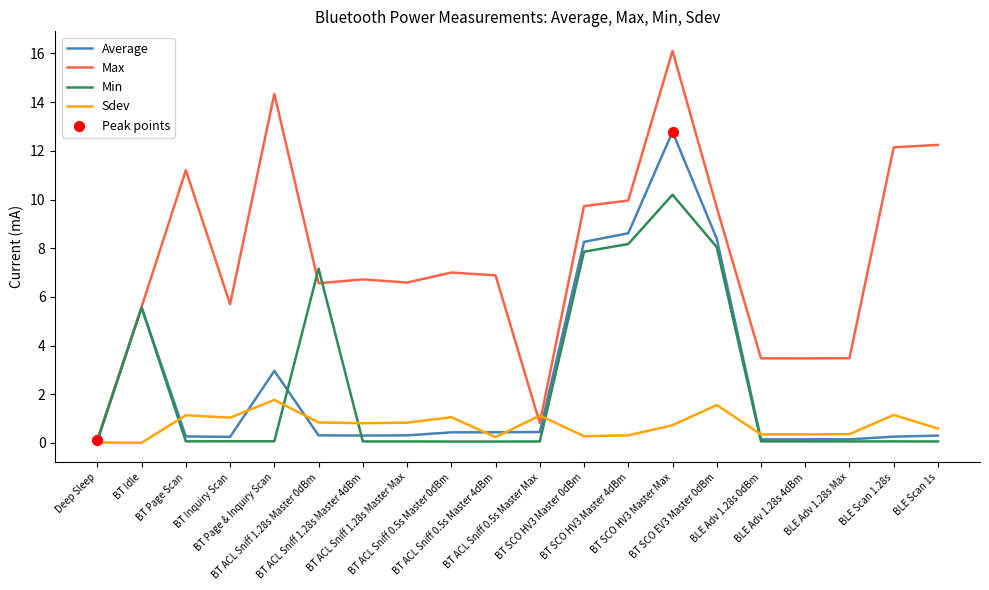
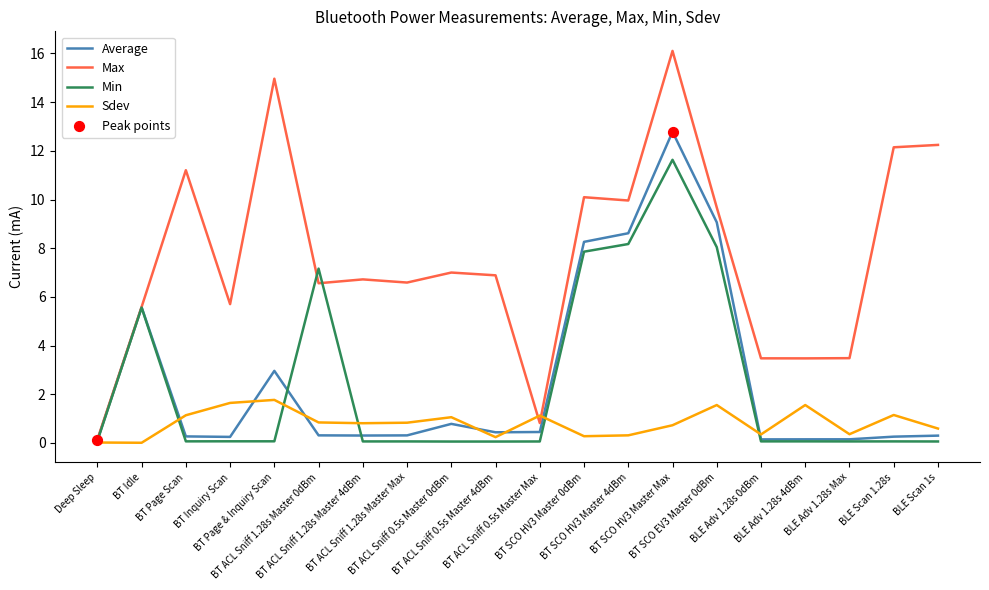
Sdev, BT Inquiry Scan: 1.0 -> 1.6
Max, BT Page & Inquiry Scan: 14.3 -> 15.0
Average, BT ACL Sniff 0.5s Master 0dBm: 0.4 -> 0.8
Max, BT SCO HV3 Master 0dBm: 9.7 -> 10.1
Min, BT SCO HV3 Master Max: 10.2 -> 11.6
Average, BT SCO EV3 Master 0dBm: 8.4 -> 9.1
Sdev, BLE Adv 1.28s 4dBm: 0.4 -> 1.6
